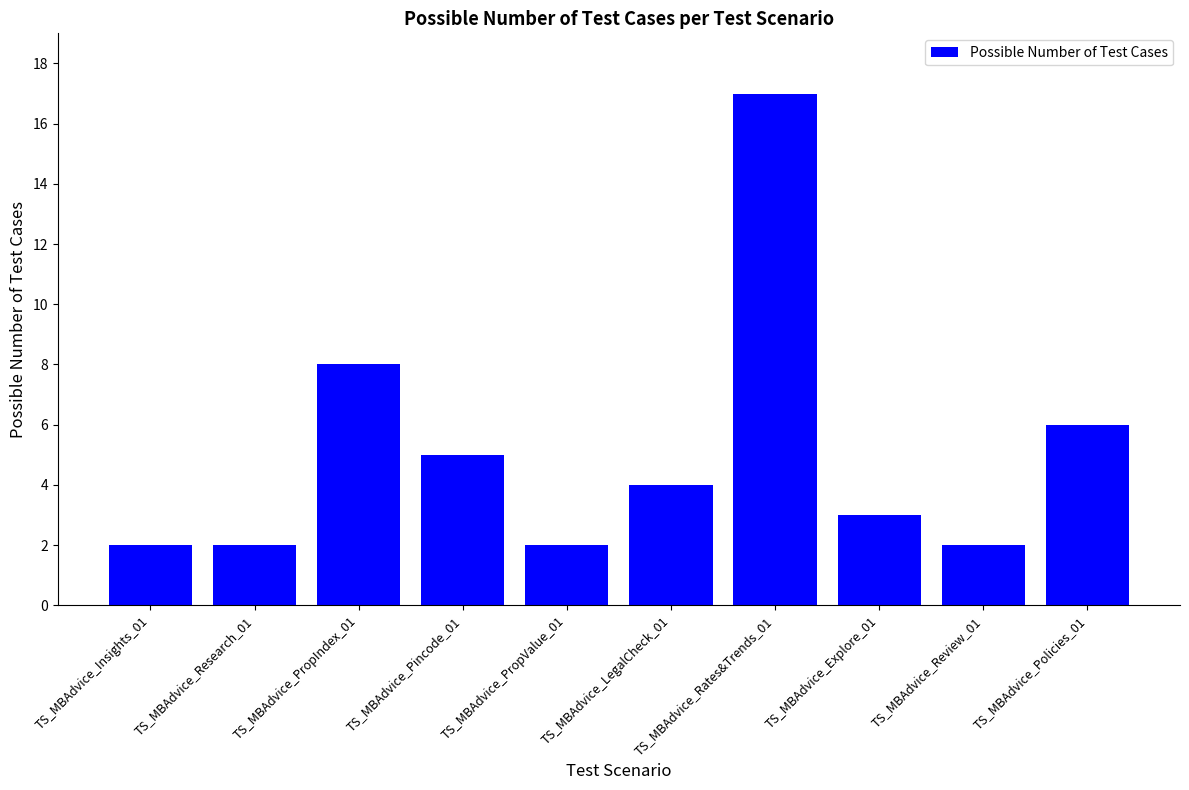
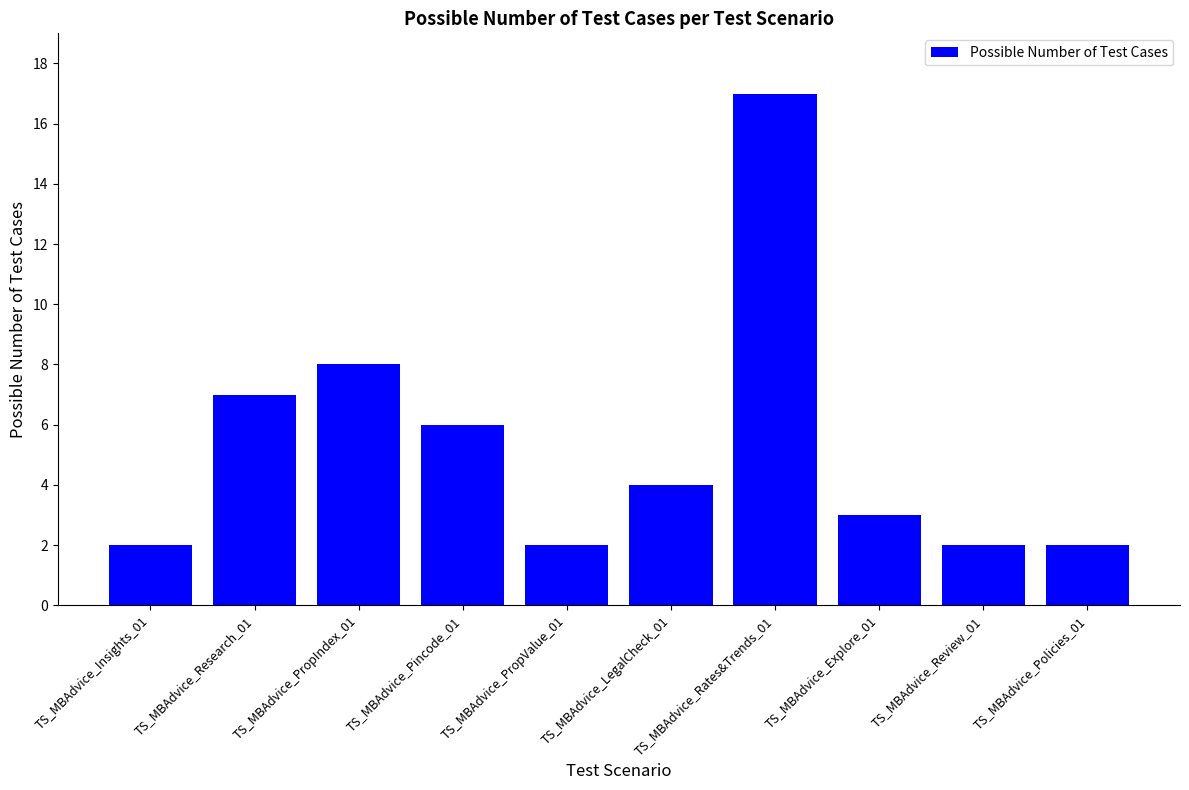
TS_MBAdvice_Research_01: 2 -> 7
TS_MBAdvice_Pincode_01: 5 -> 6
TS_MBAdvice_Policies_01: 6 -> 2
